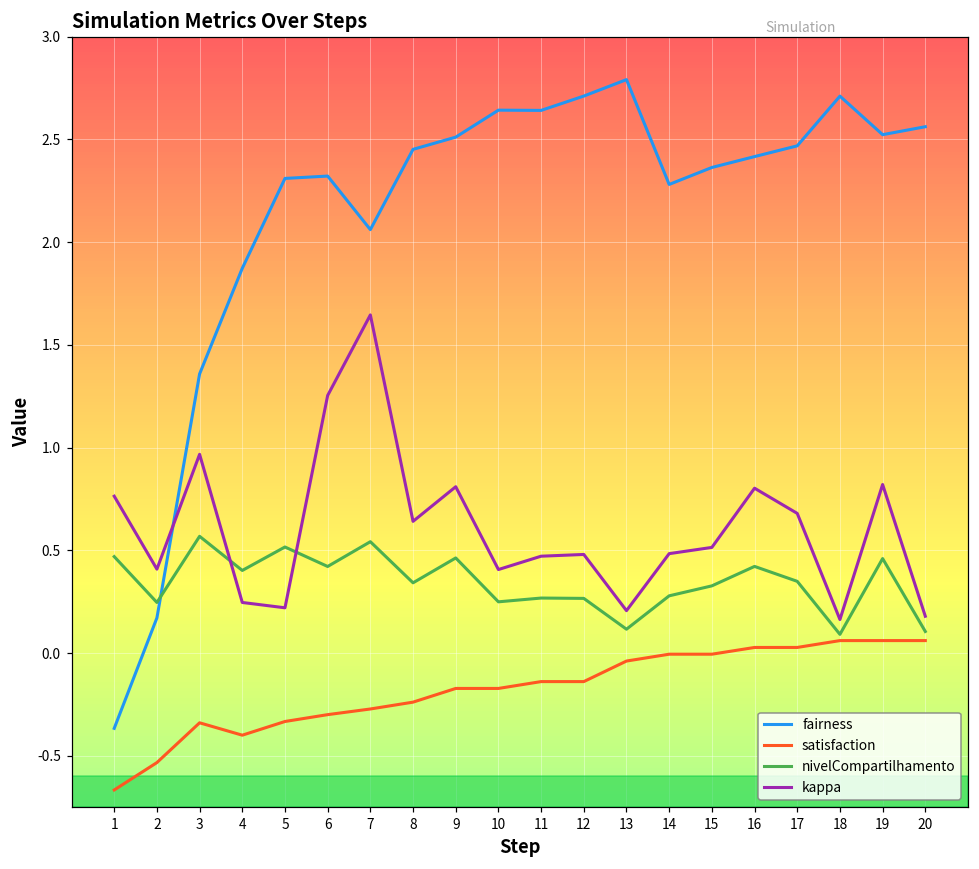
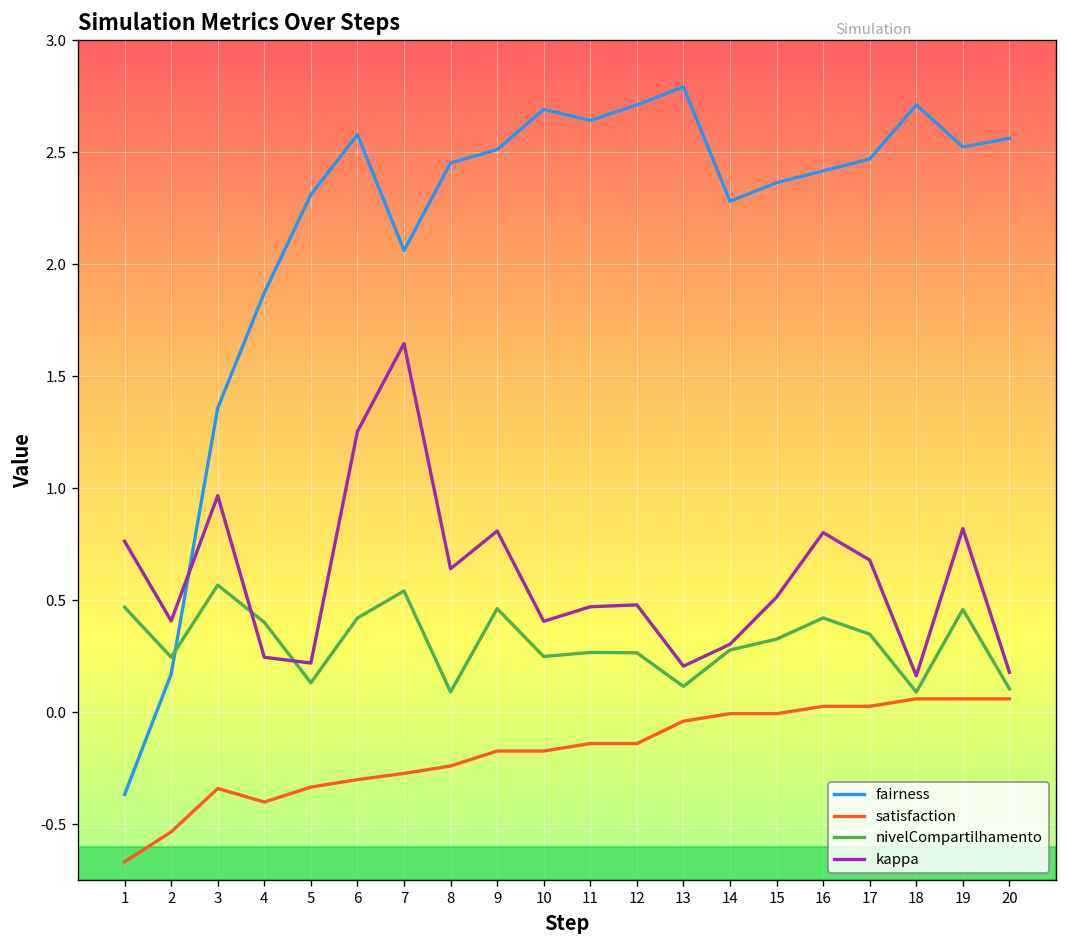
nivelCompartilhamento, 5: 0.52 -> 0.13
fairness, 6: 2.32 -> 2.58
nivelCompartilhamento, 8: 0.34 -> 0.09
fairness, 10: 2.64 -> 2.69
kappa, 14: 0.48 -> 0.30
